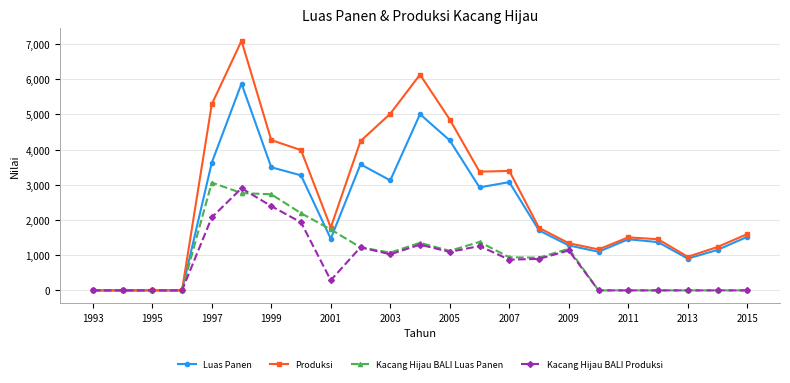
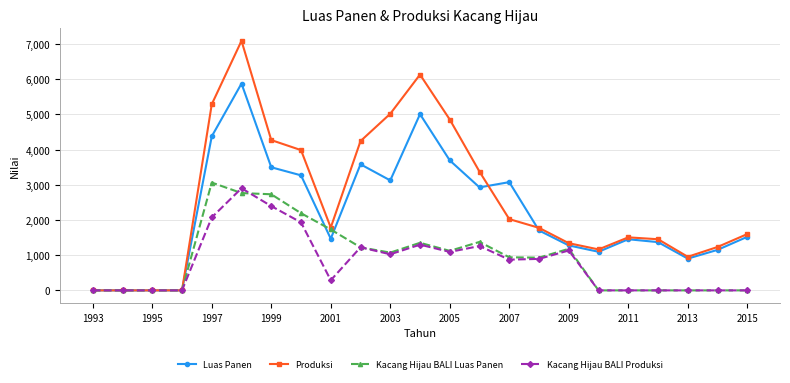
Luas Panen, 1997: 3,600 -> 4,400
Luas Panen, 2005: 4,300 -> 3,700
Produksi, 2007: 3,400 -> 2,000
